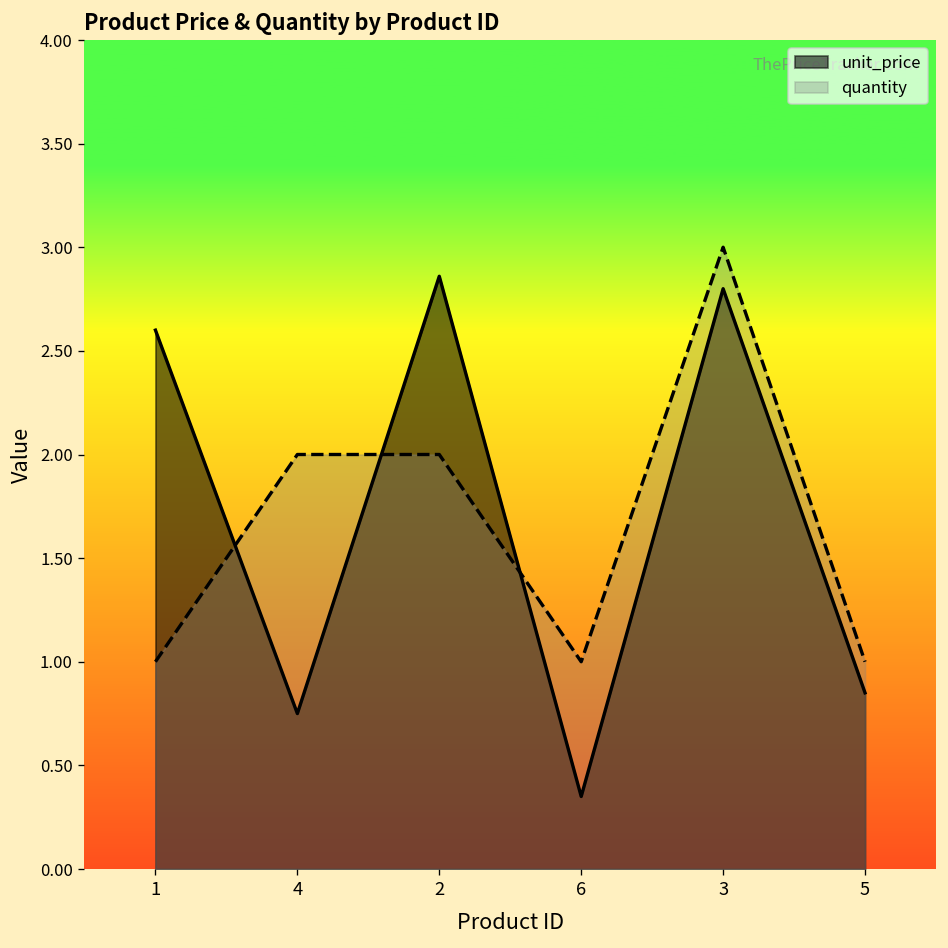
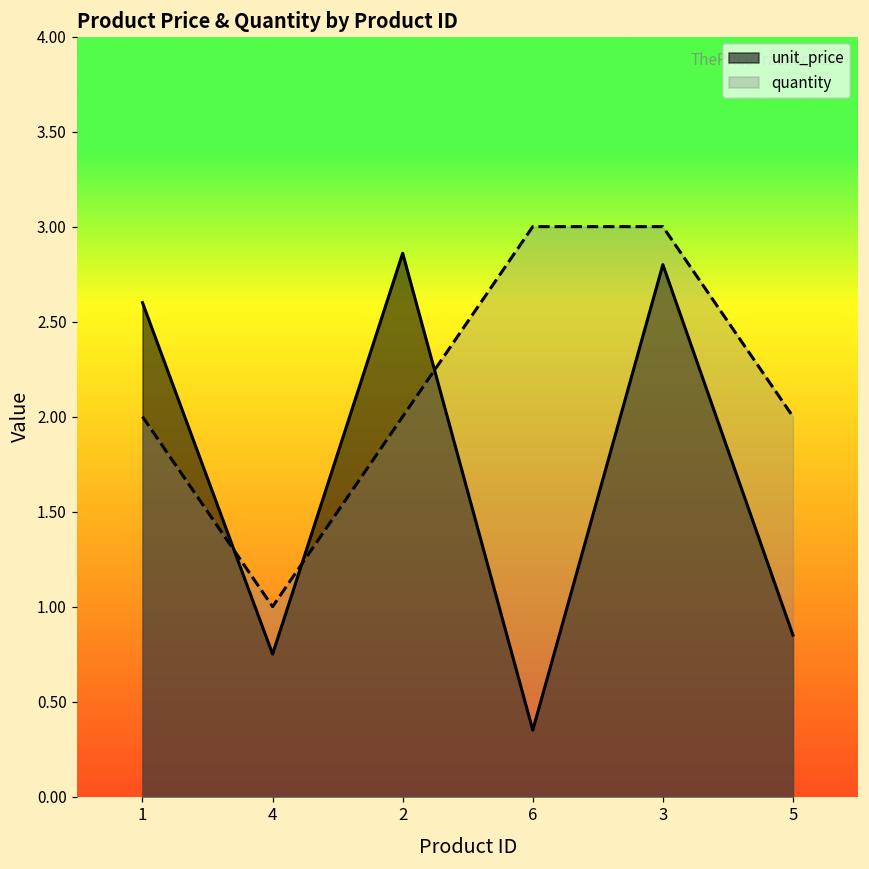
quantity, 1: 1 -> 2
quantity, 4: 2 -> 1
quantity, 6: 1 -> 3
quantity, 5: 1 -> 2
